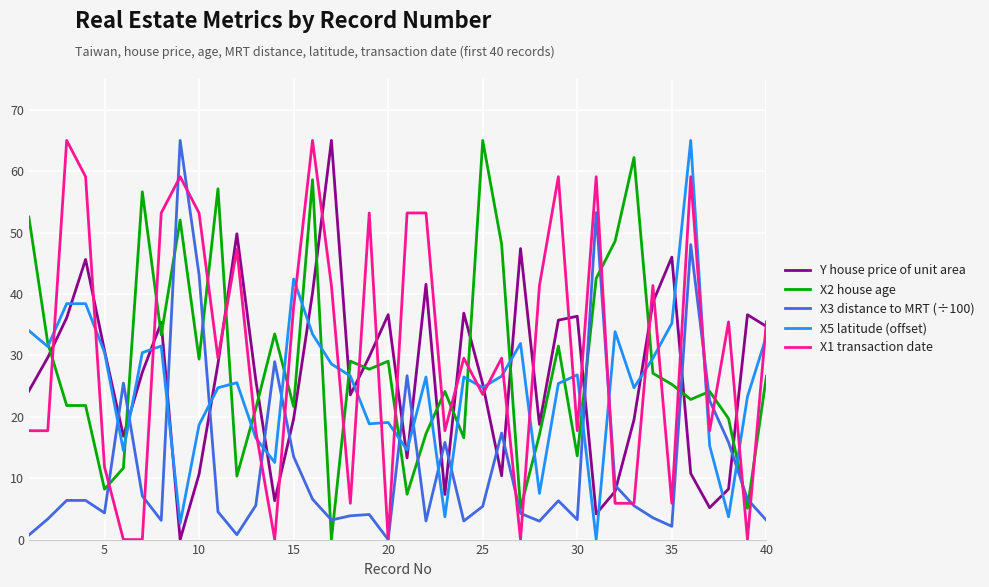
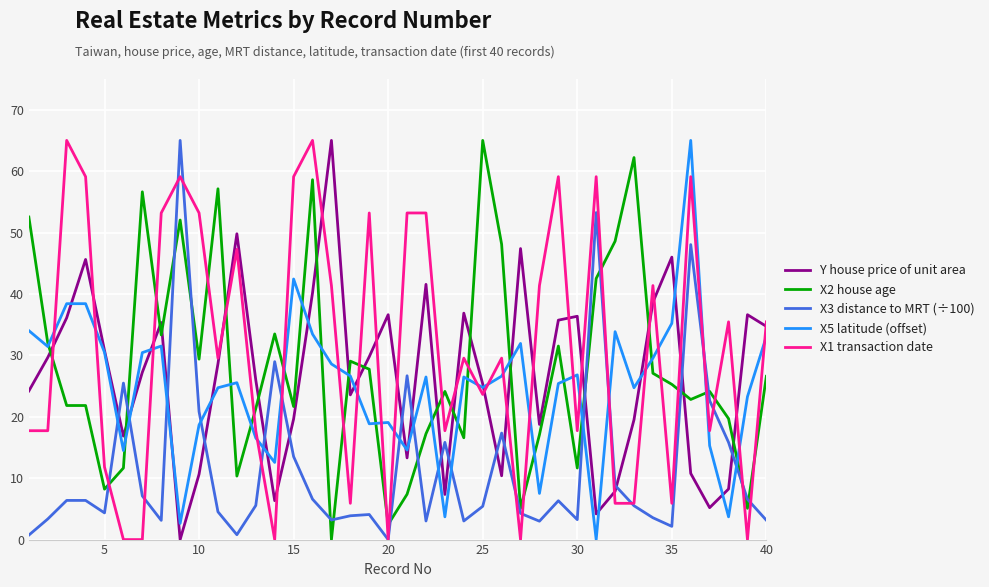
X3 distance to MRT (÷100), 10: 43 -> 21
X1 transaction date, 15: 38 -> 59
X2 house age, 20: 29 -> 2
X2 house age, 30: 14 -> 12
